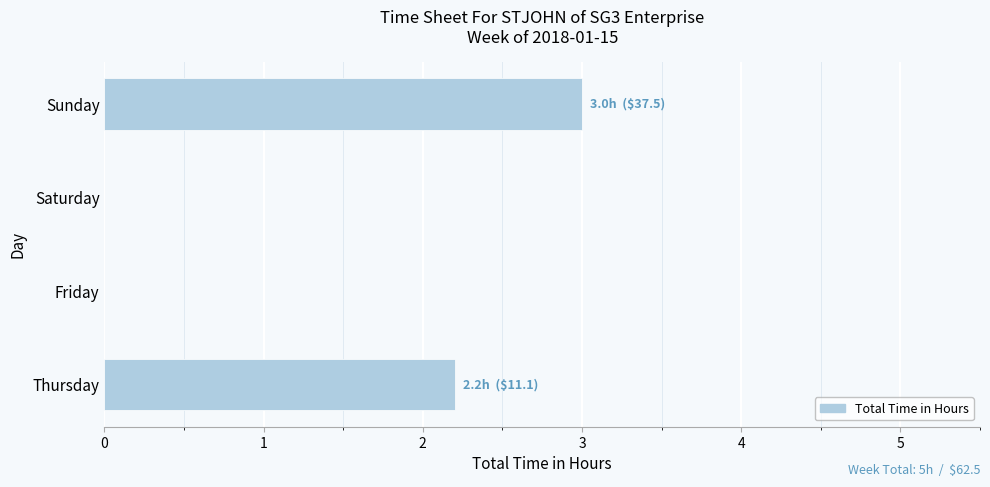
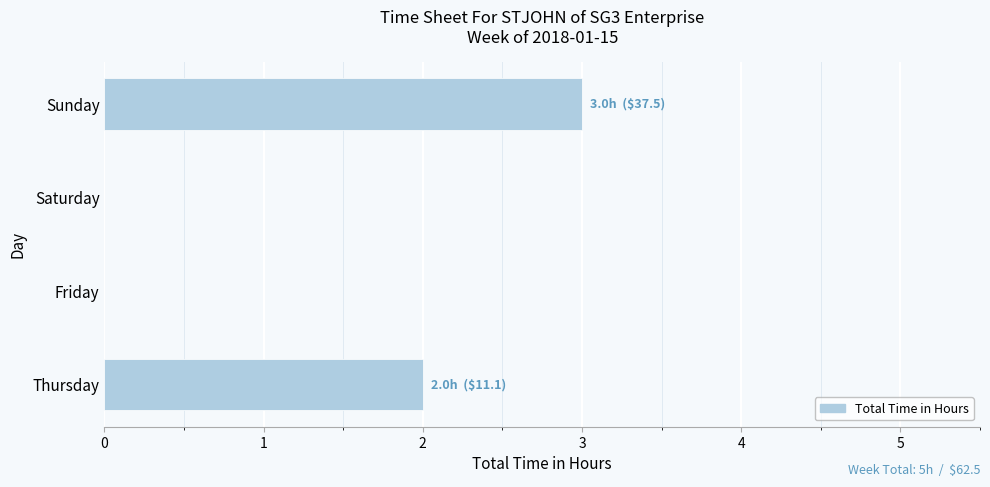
Thursday: 2.2h -> 2.0h
